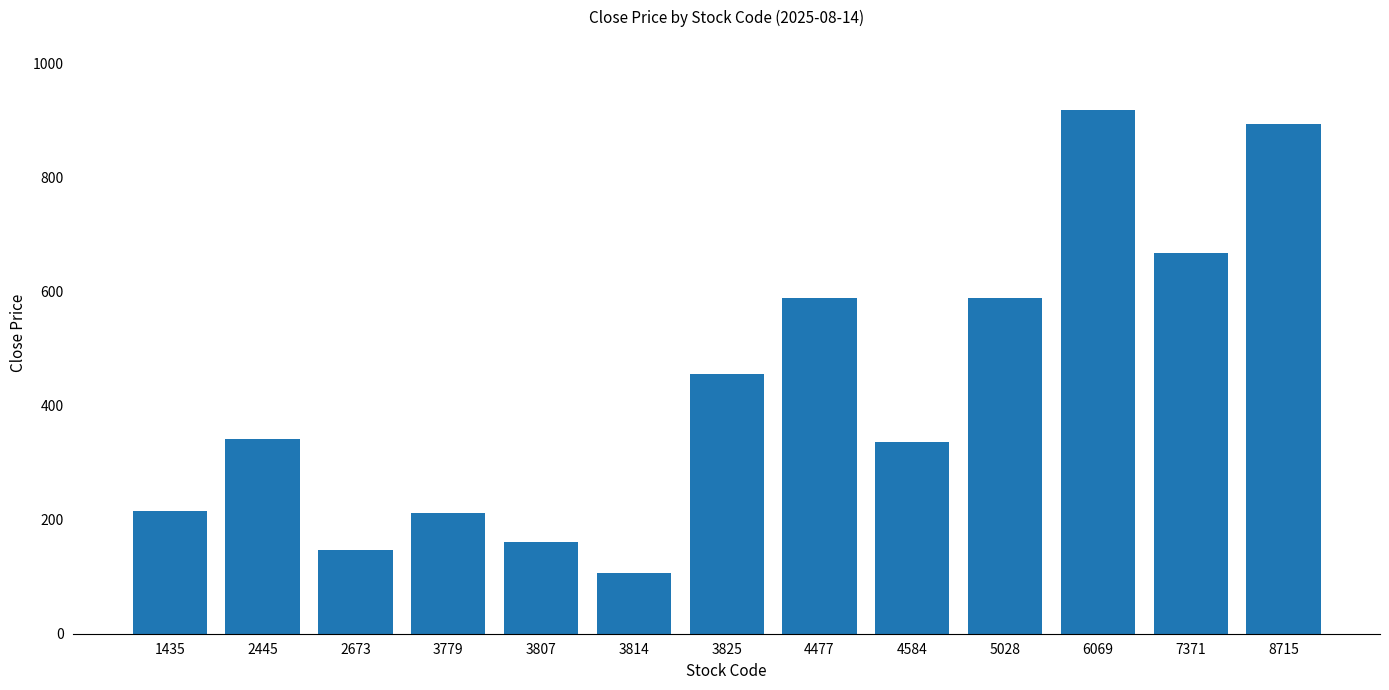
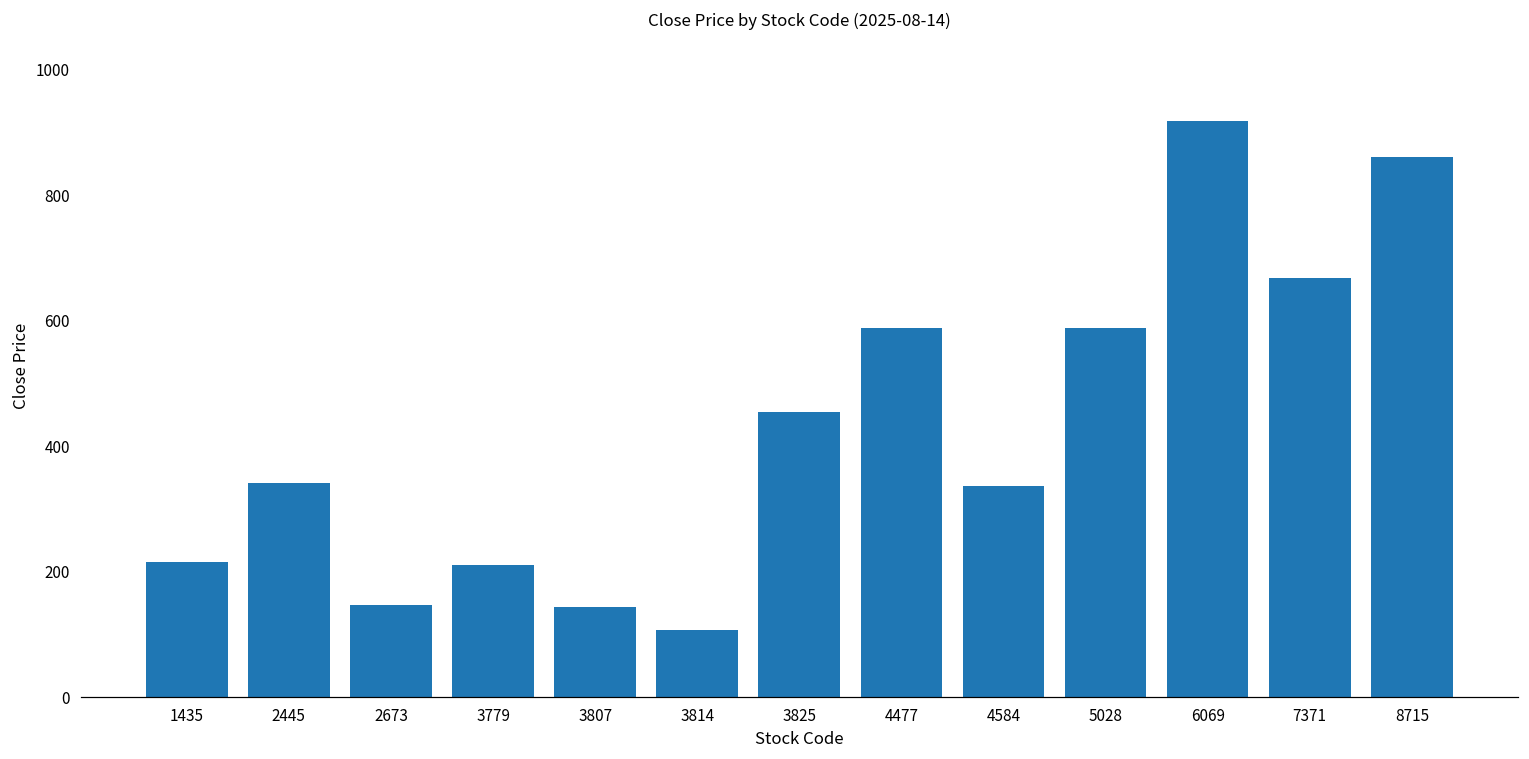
3807: 160 -> 140
8715: 890 -> 860
